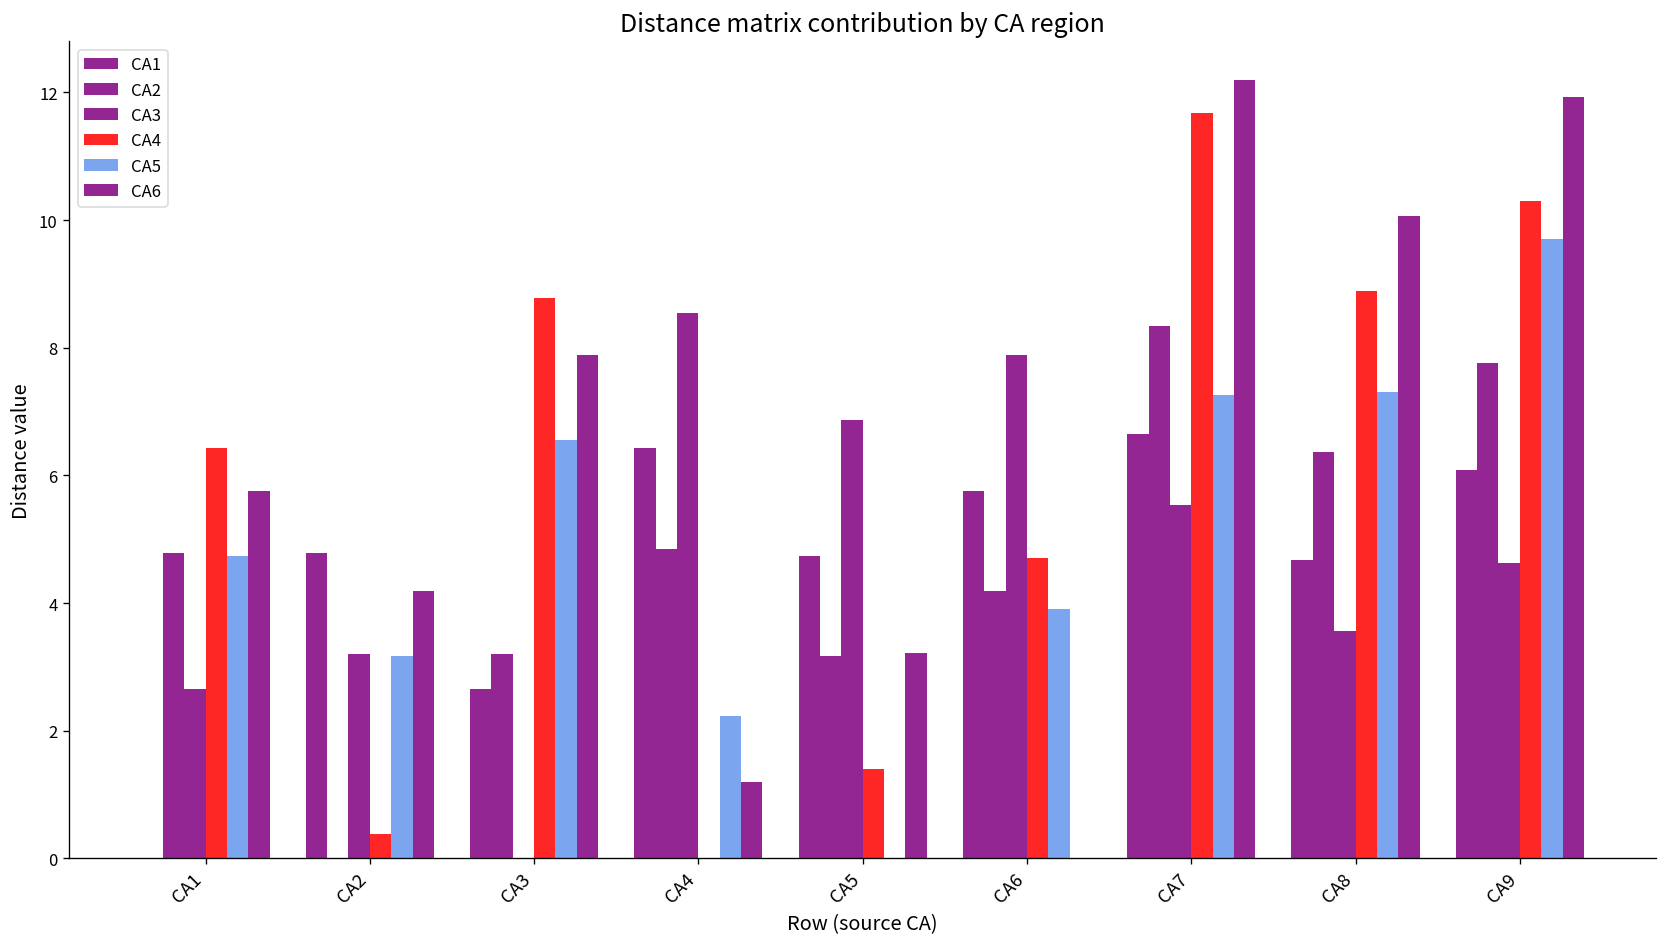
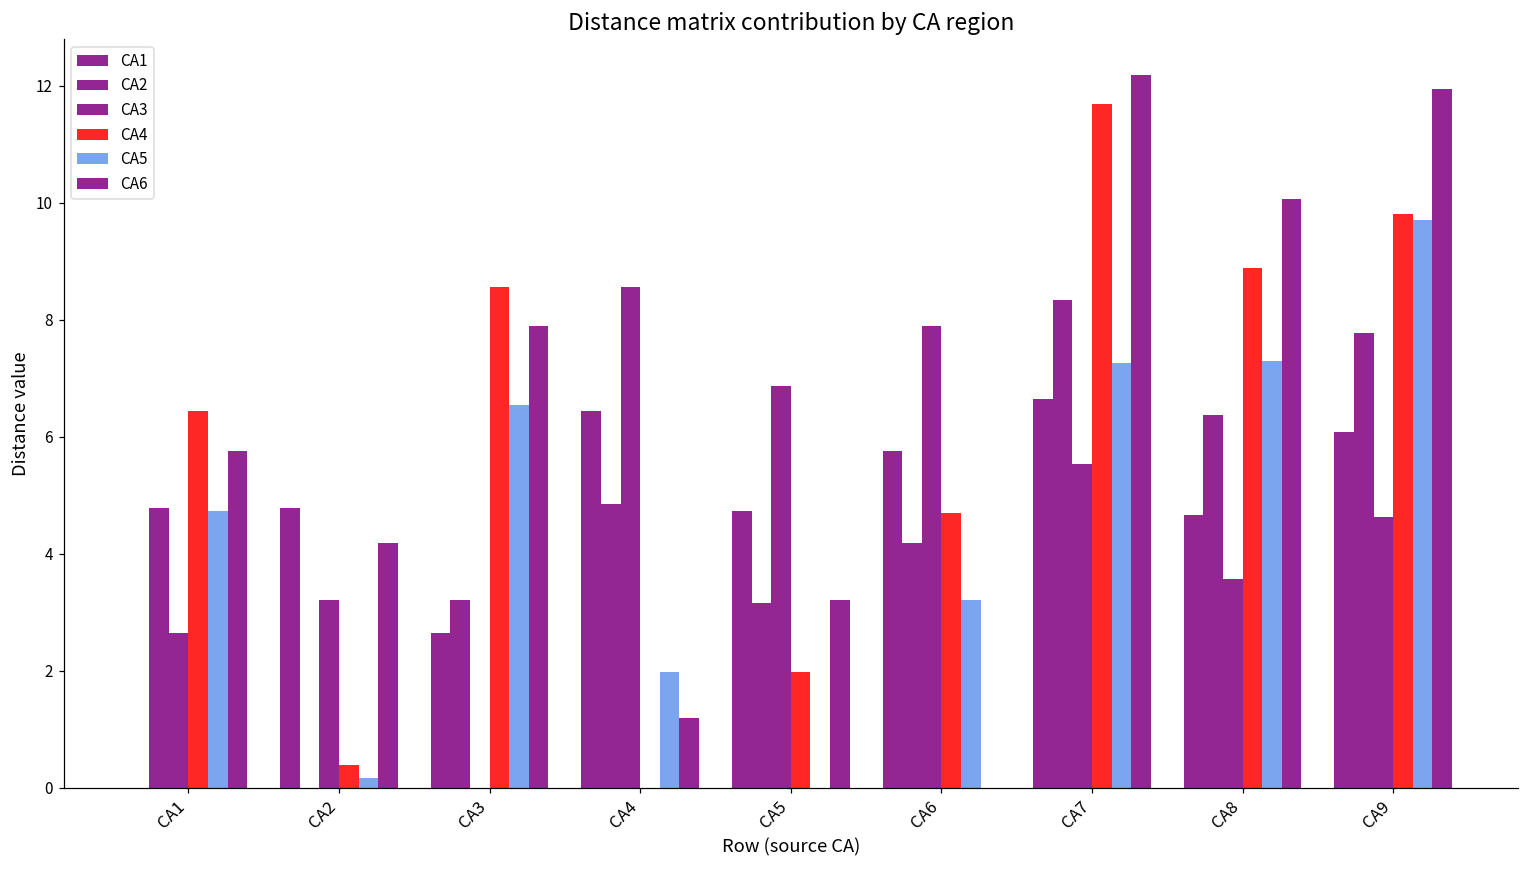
CA5, CA2: 3.2 -> 0.2
CA4, CA3: 8.8 -> 8.5
CA5, CA4: 2.2 -> 2.0
CA4, CA5: 1.4 -> 2.0
CA5, CA6: 3.9 -> 3.2
CA4, CA9: 10.3 -> 9.8
